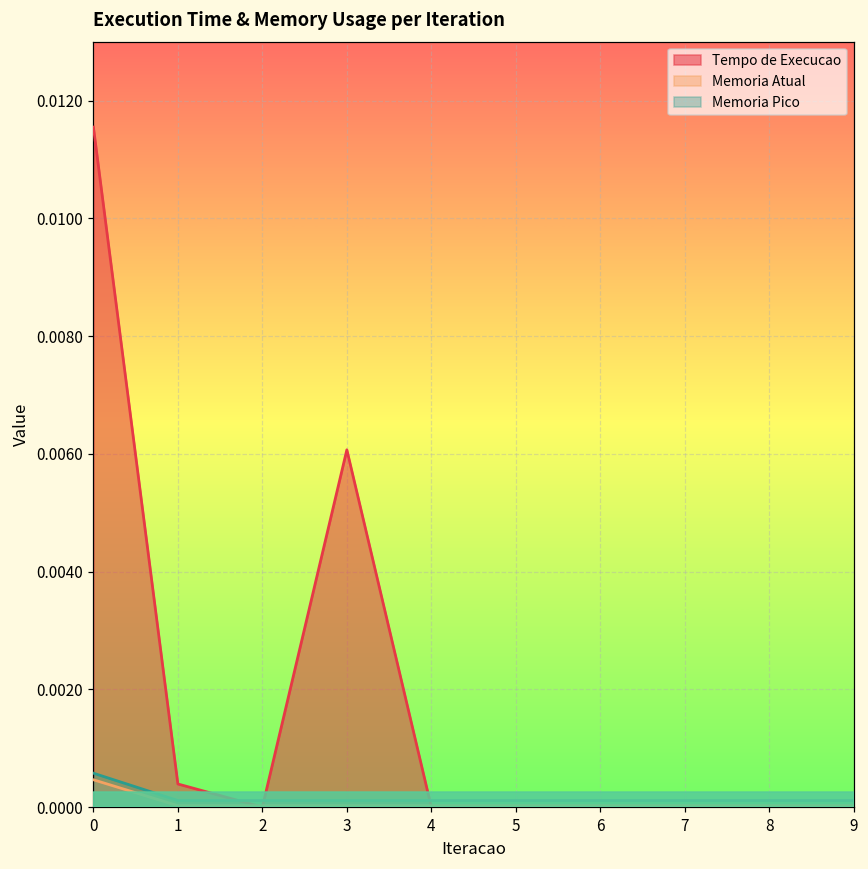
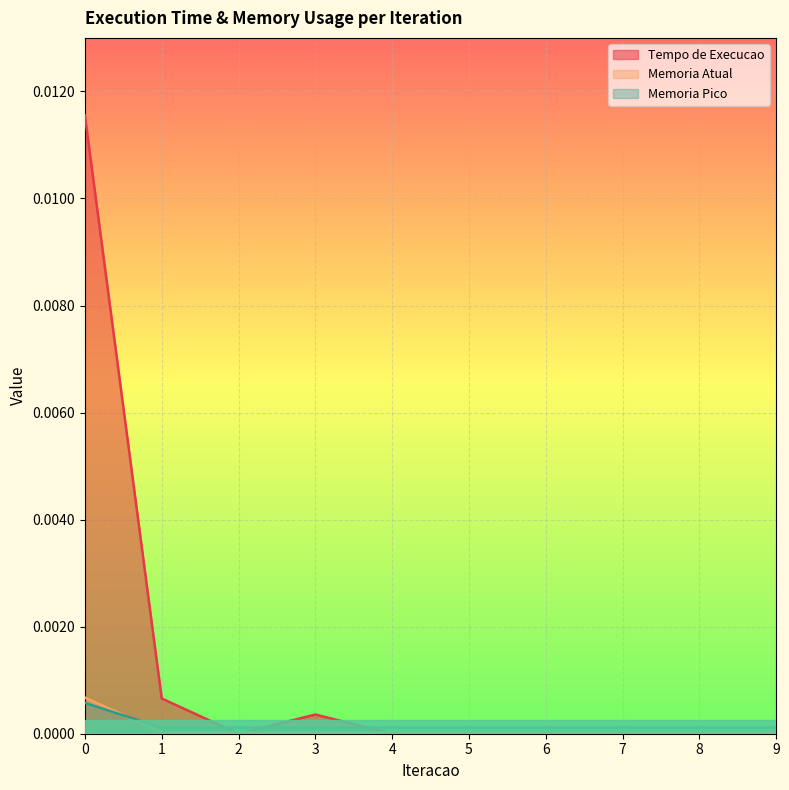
Memoria Atual, 0: 0.0005 -> 0.0007
Tempo de Execucao, 1: 0.0004 -> 0.0007
Tempo de Execucao, 3: 0.0061 -> 0.0004
